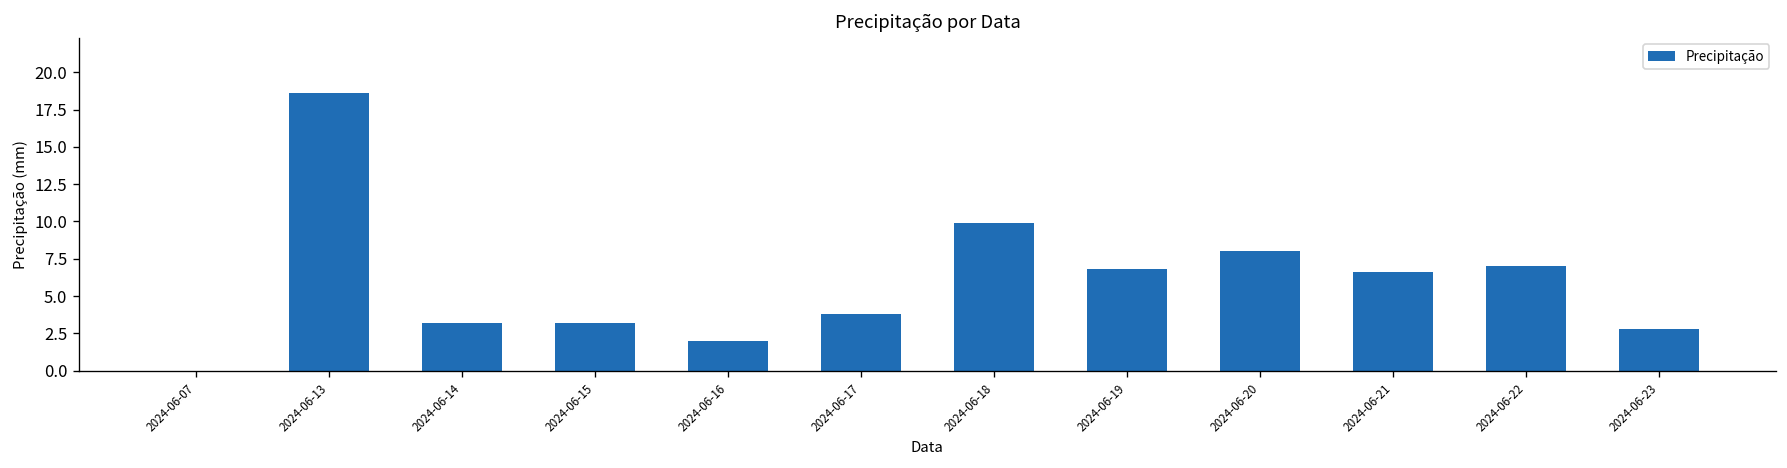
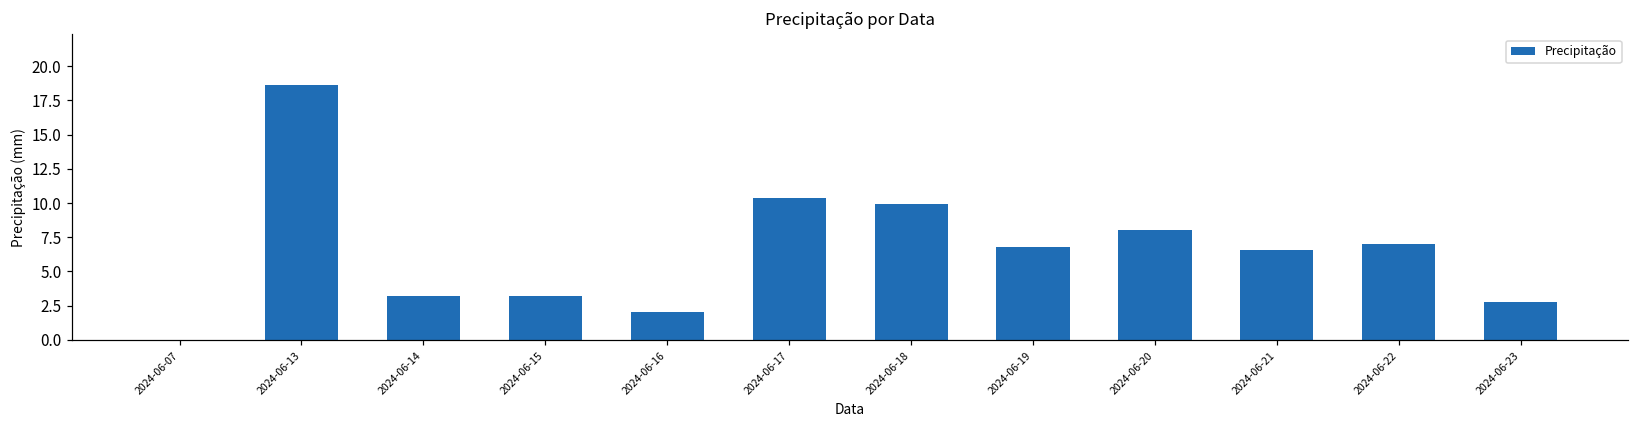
2024-06-17: 3.8 -> 10.4
